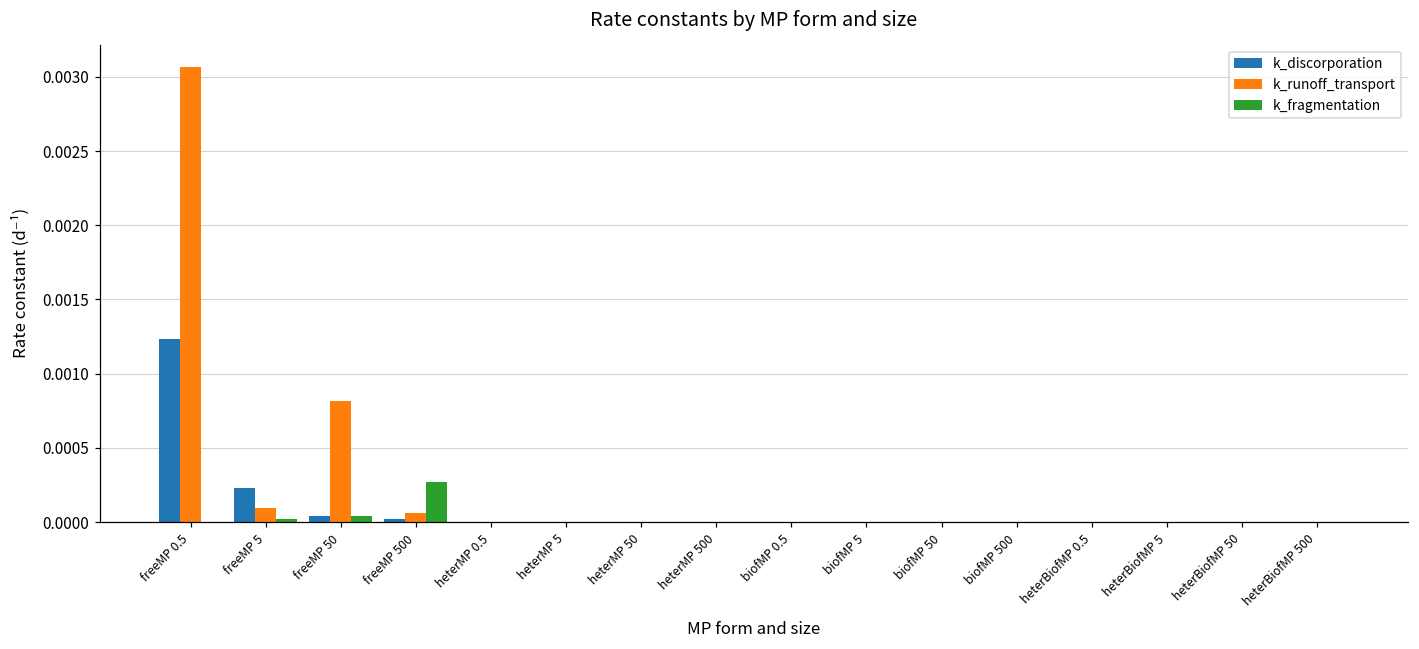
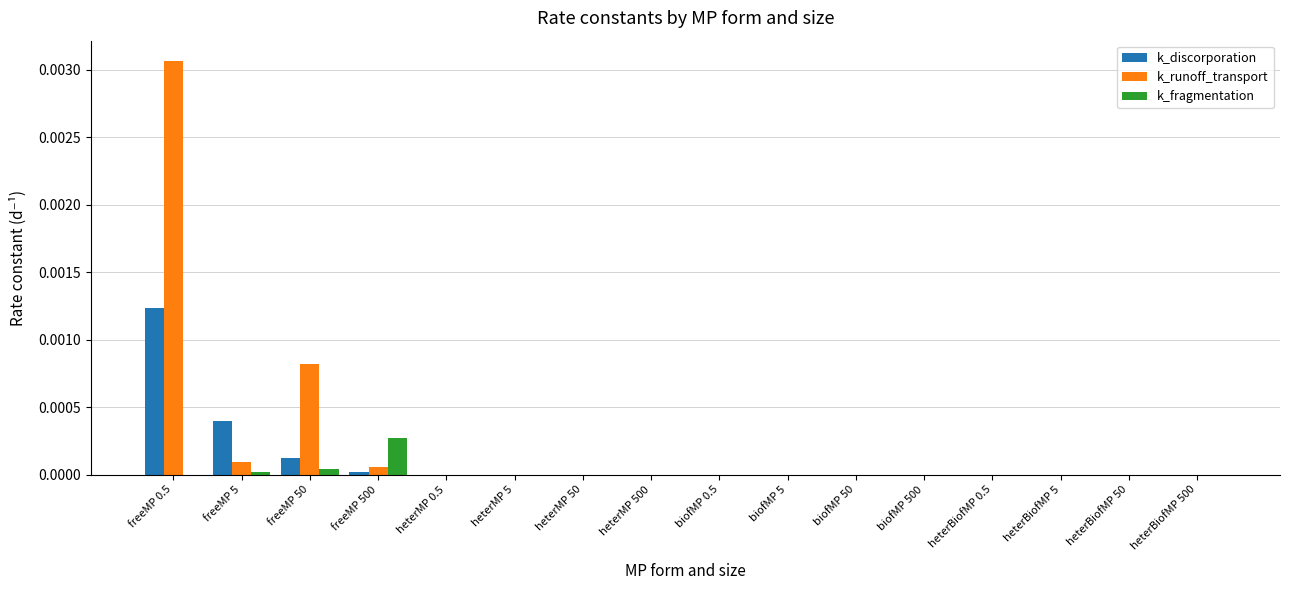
k_discorporation, freeMP 5: 0.00023 -> 0.00040
k_discorporation, freeMP 50: 0.00004 -> 0.00012
